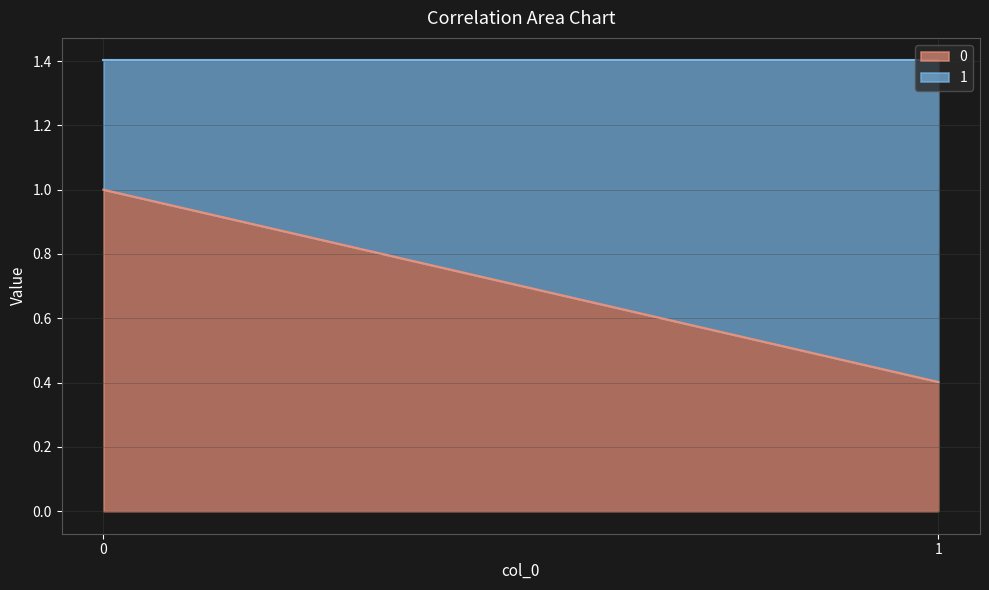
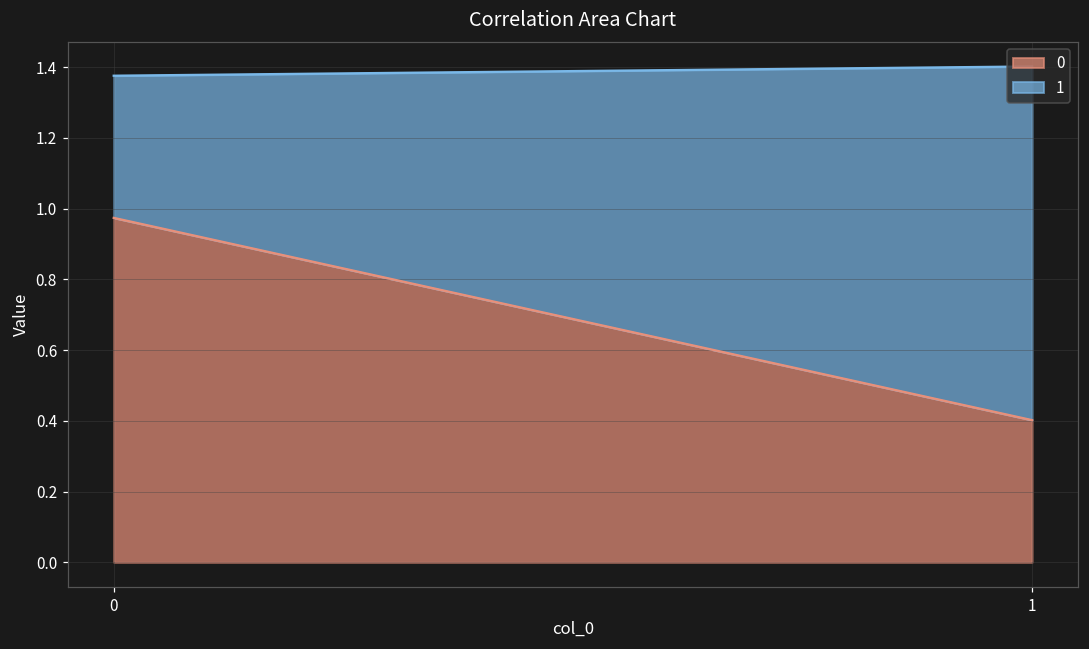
0, 0: 1.00 -> 0.97
